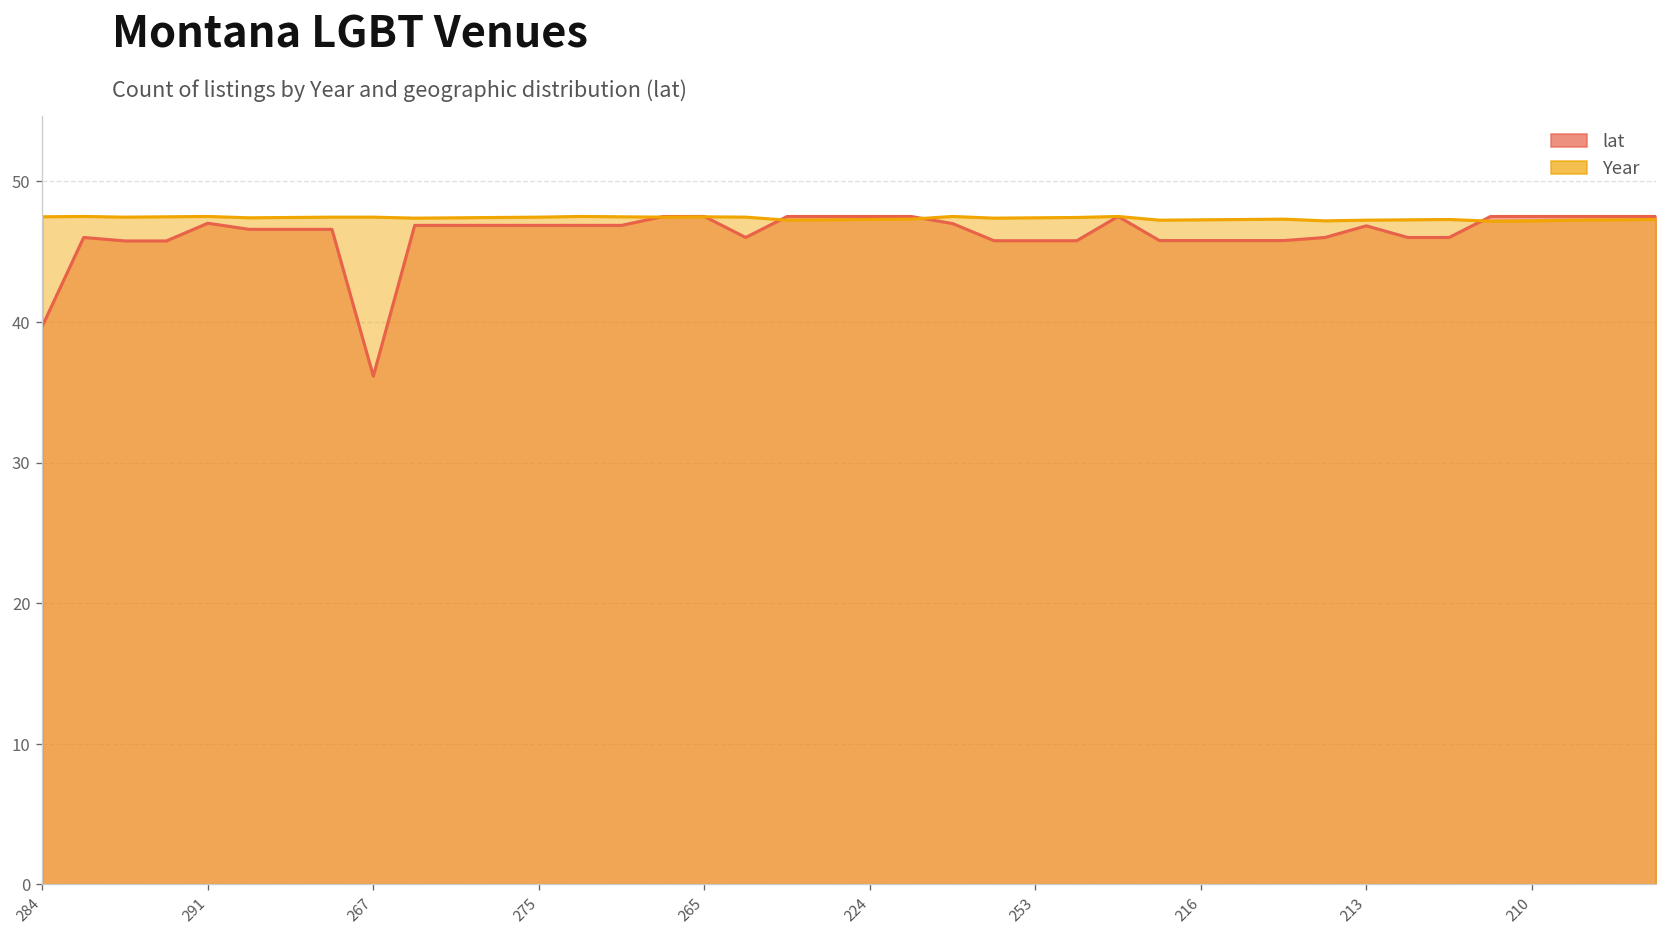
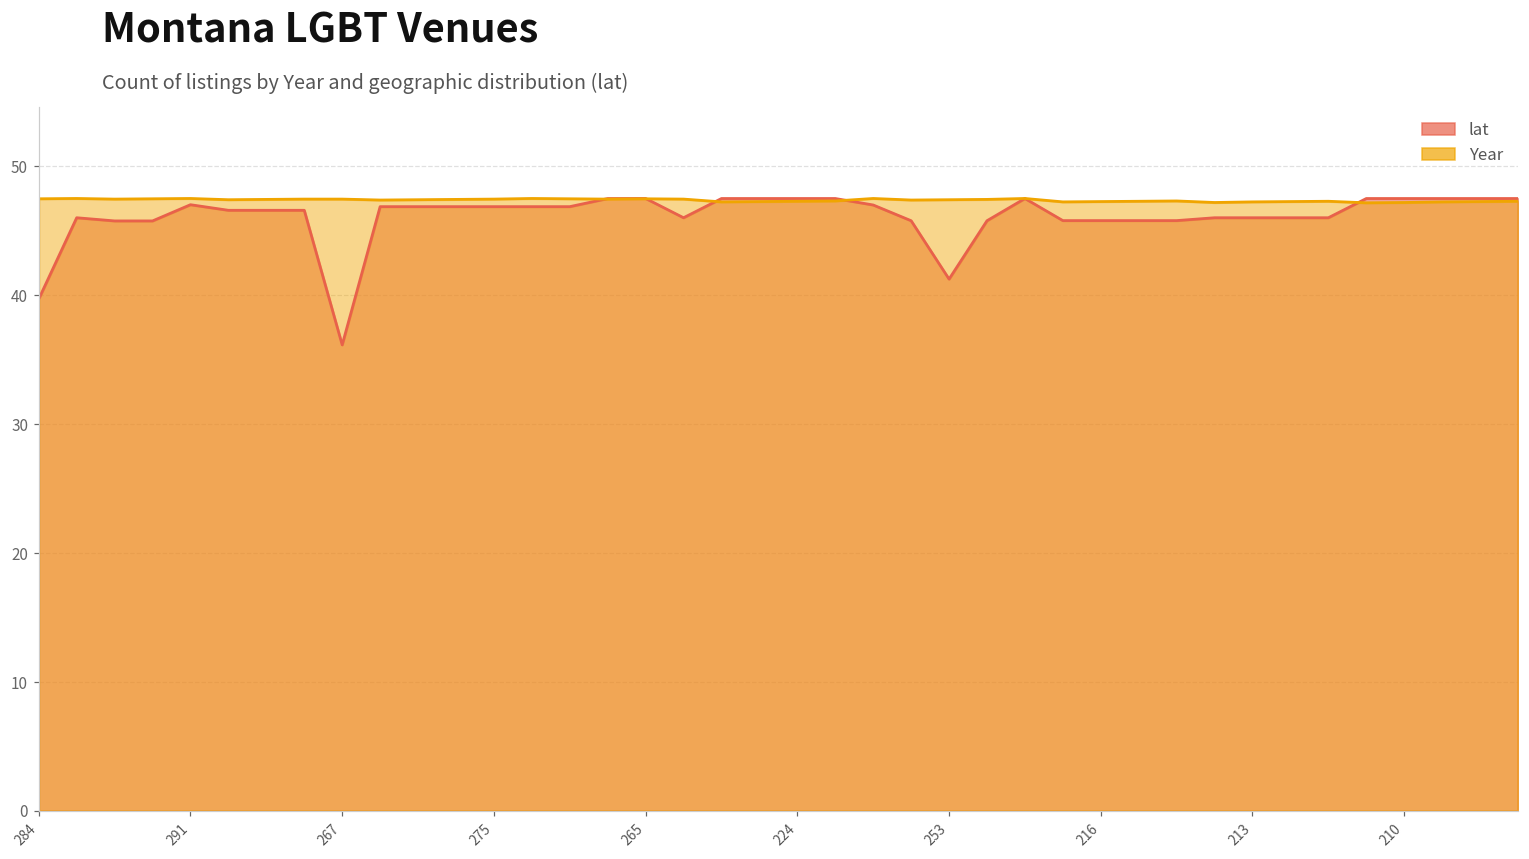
lat, 253: 45.8 -> 41.3
lat, 213: 46.8 -> 46.0
